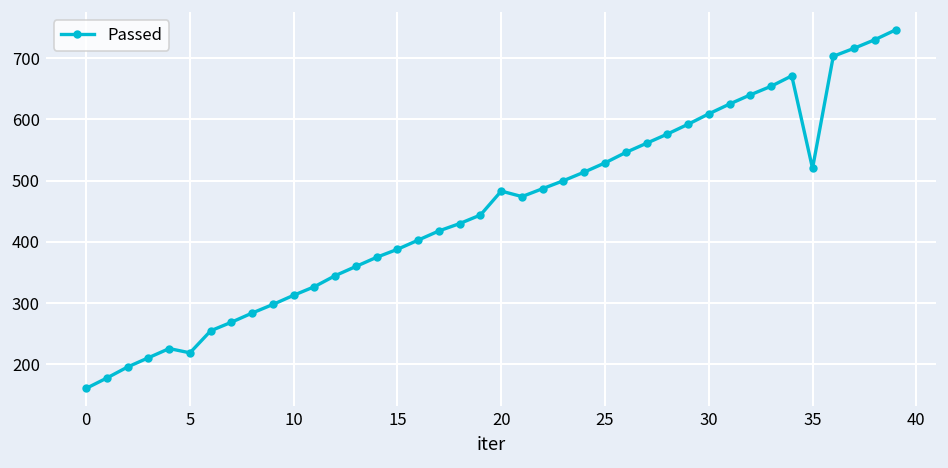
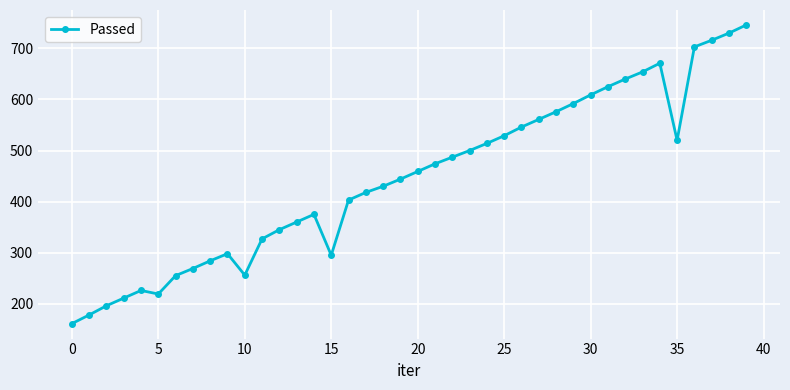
10: 310 -> 260
15: 390 -> 300
20: 480 -> 460
